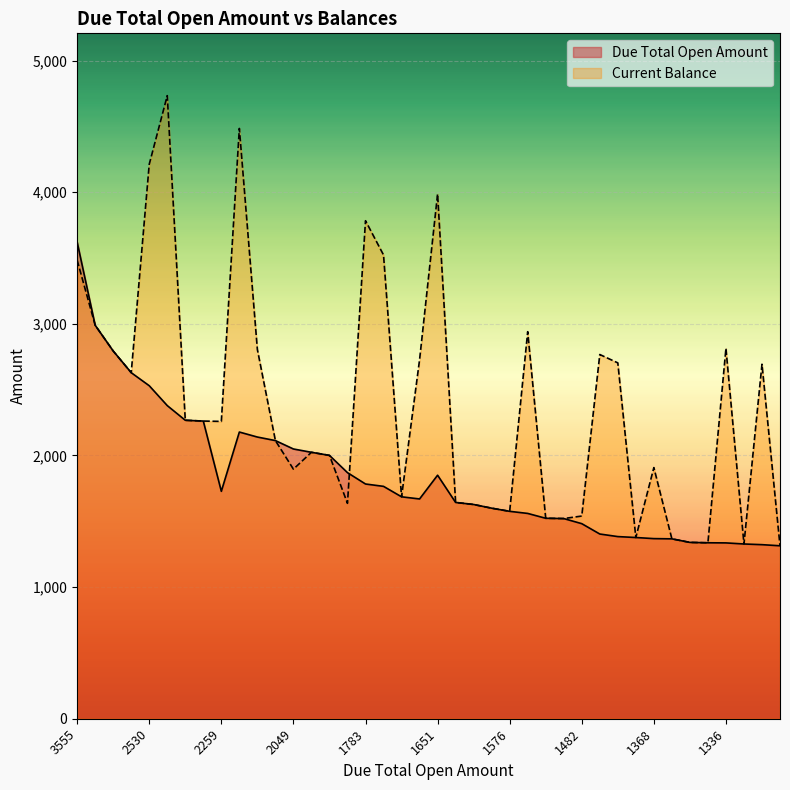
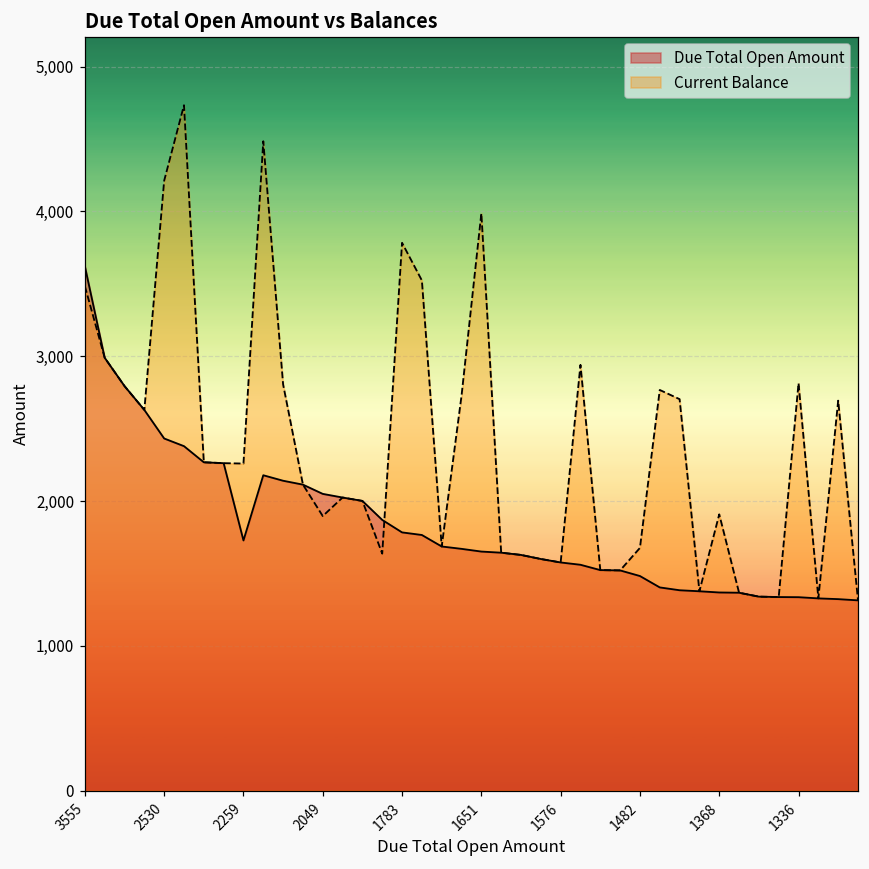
Due Total Open Amount, 2530: 2,530 -> 2,430
Due Total Open Amount, 1651: 1,850 -> 1,650
Current Balance, 1482: 1,540 -> 1,680
